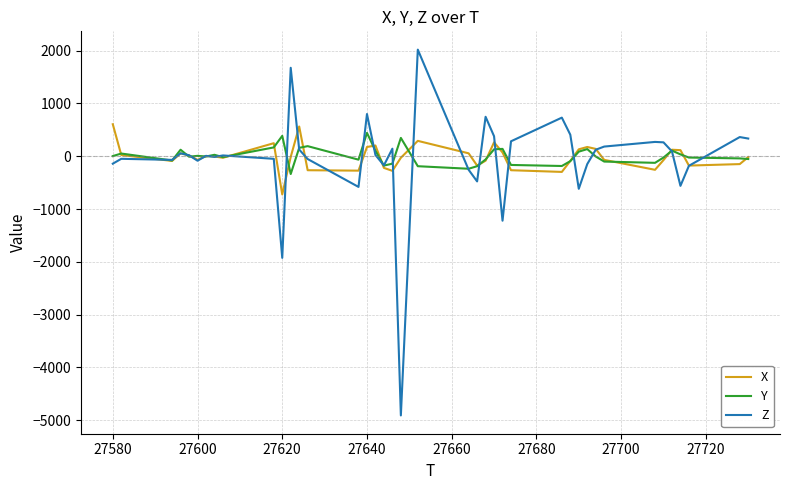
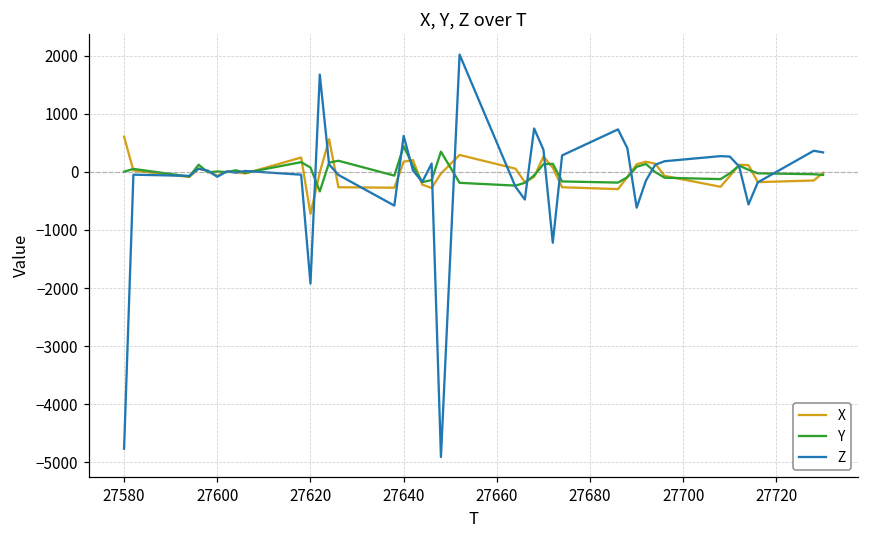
Z, 27580: -100 -> -4800
Y, 27620: 400 -> 100
Z, 27640: 800 -> 600
